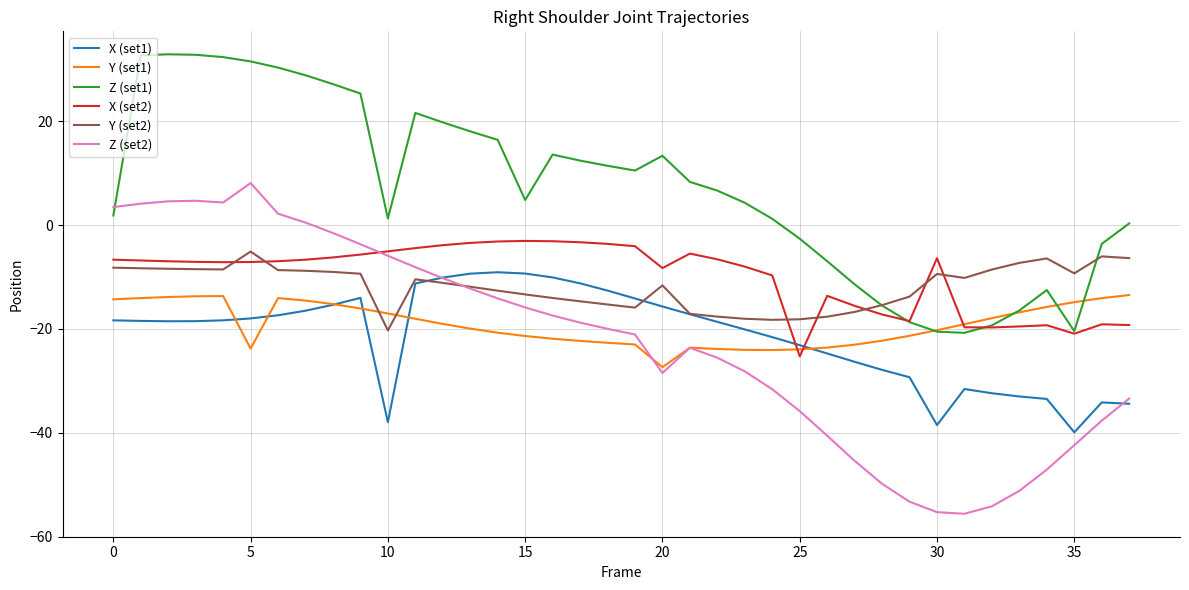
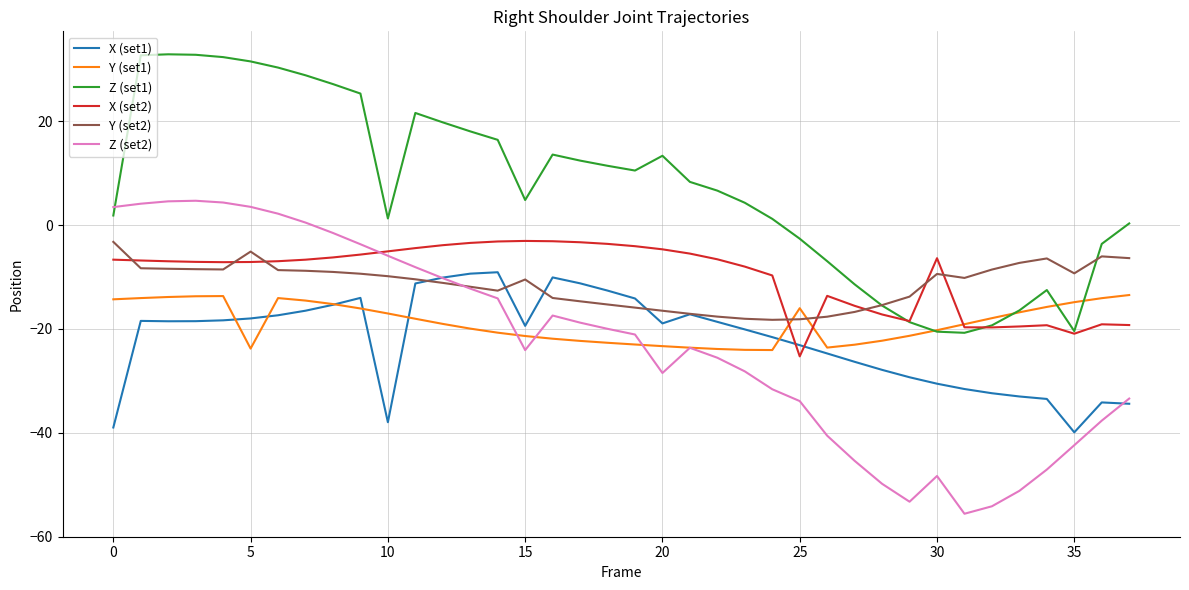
X (set1), 0: -18 -> -39
Y (set2), 0: -8 -> -3
Z (set2), 5: 8 -> 4
Y (set2), 10: -20 -> -10
X (set1), 15: -9 -> -19
Y (set2), 15: -13 -> -10
Z (set2), 15: -16 -> -24
X (set1), 20: -16 -> -19
Y (set1), 20: -27 -> -23
X (set2), 20: -8 -> -5
Y (set2), 20: -12 -> -16
Y (set1), 25: -24 -> -16
Z (set2), 25: -36 -> -34
X (set1), 30: -39 -> -31
Z (set2), 30: -55 -> -48
